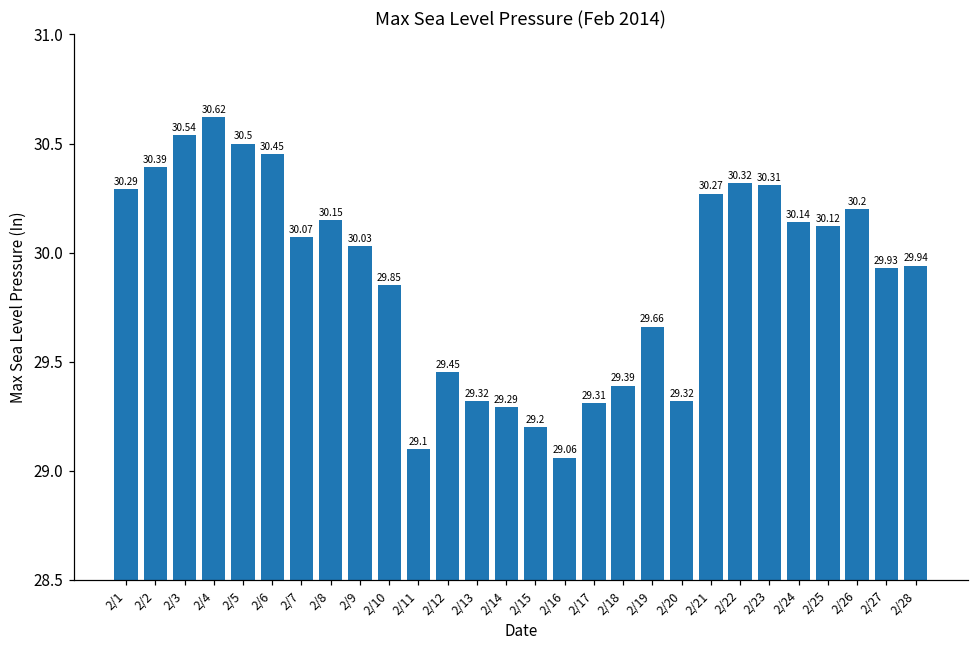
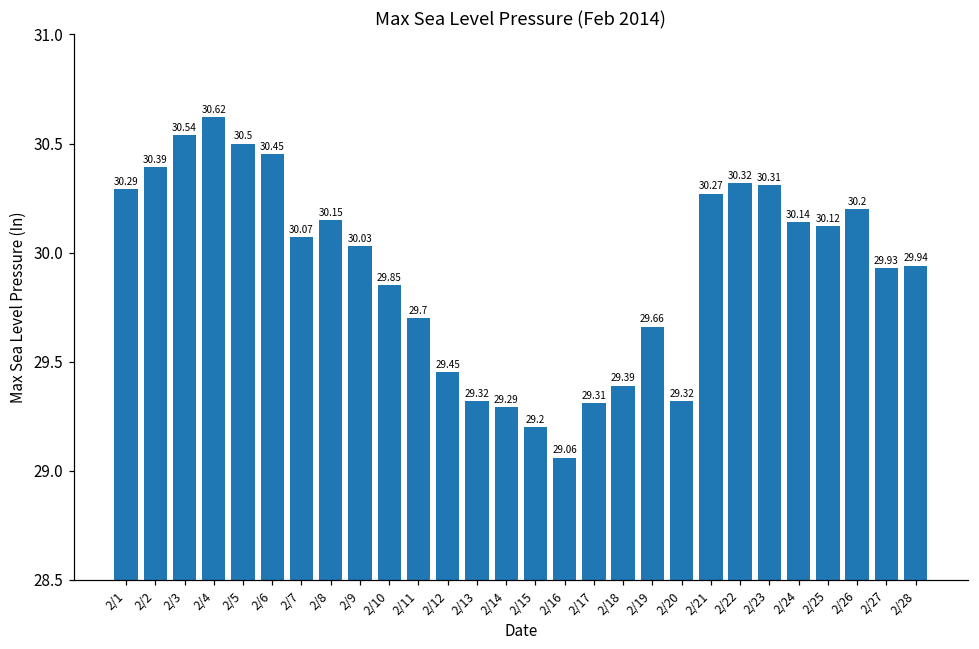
2/11: 29.1 -> 29.7
